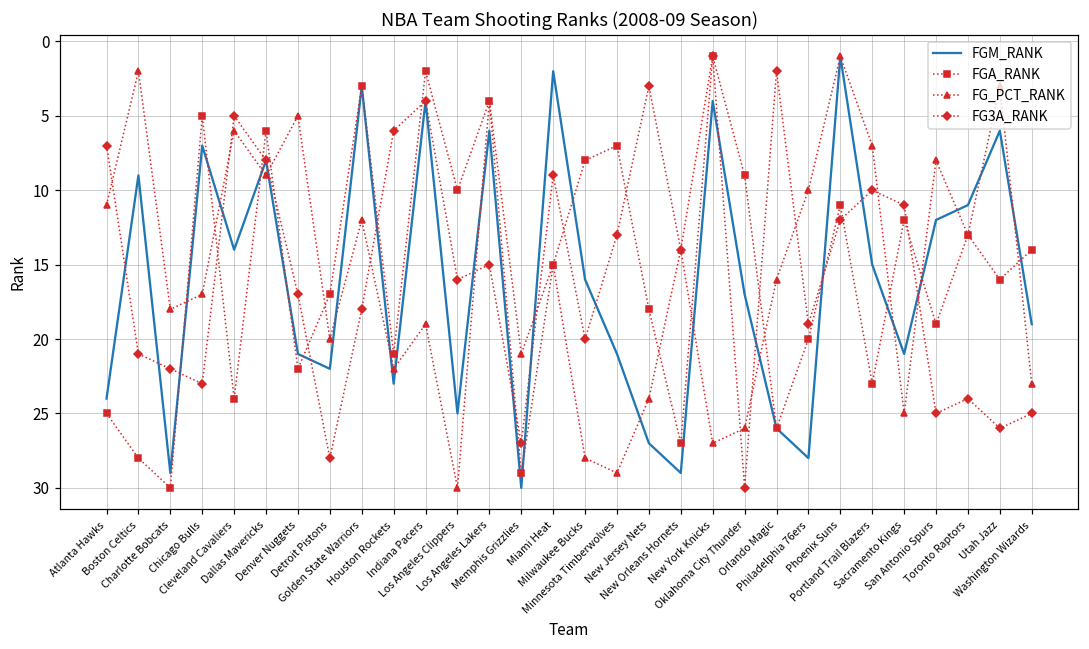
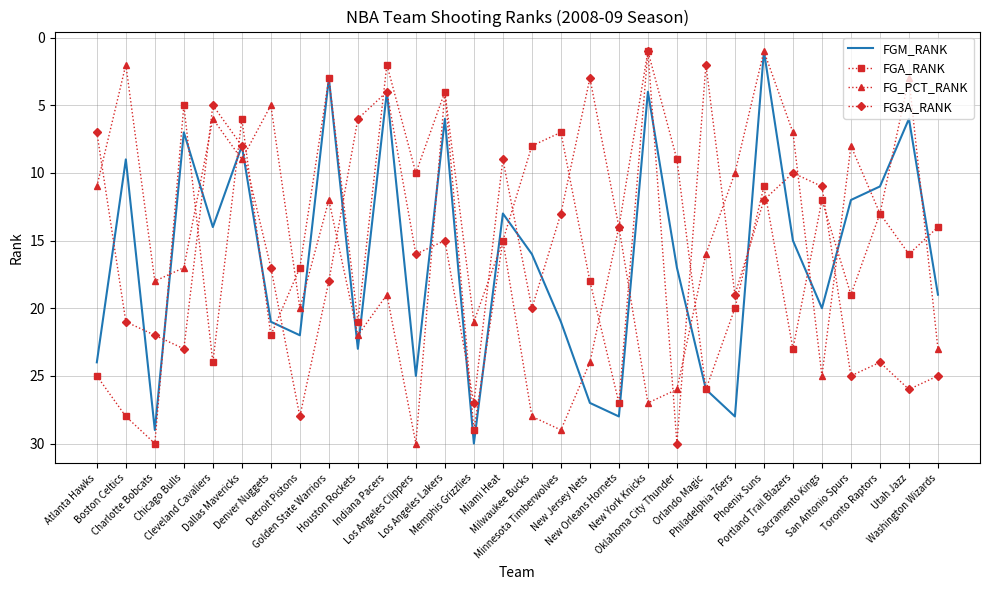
FGM_RANK, Miami Heat: 2 -> 13
FGM_RANK, New Orleans Hornets: 29 -> 28
FGM_RANK, Sacramento Kings: 21 -> 20
